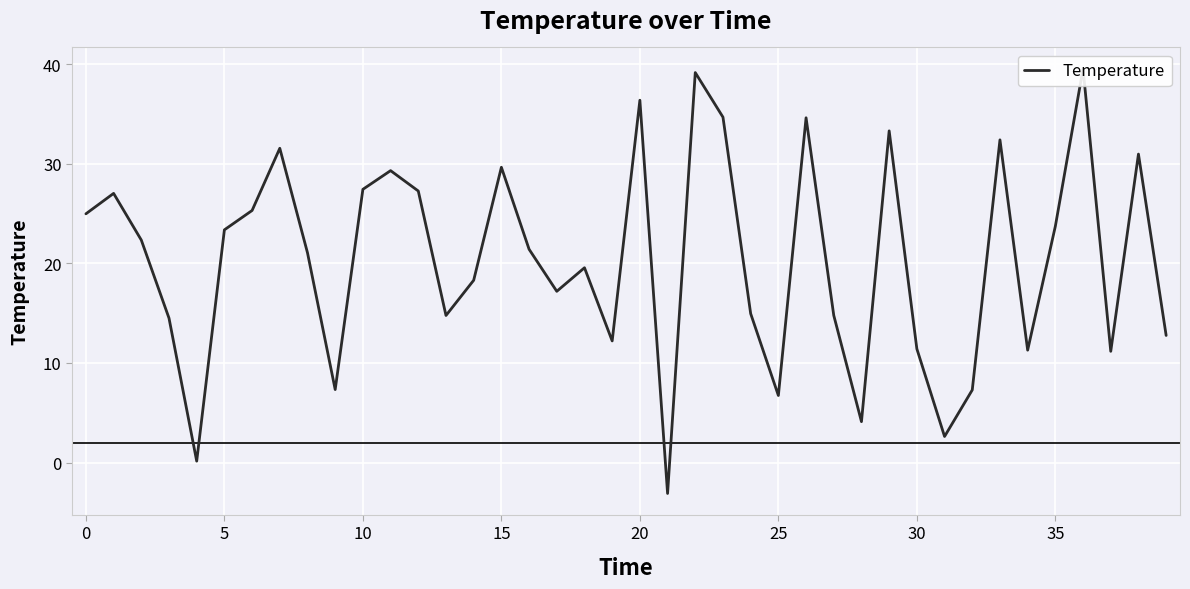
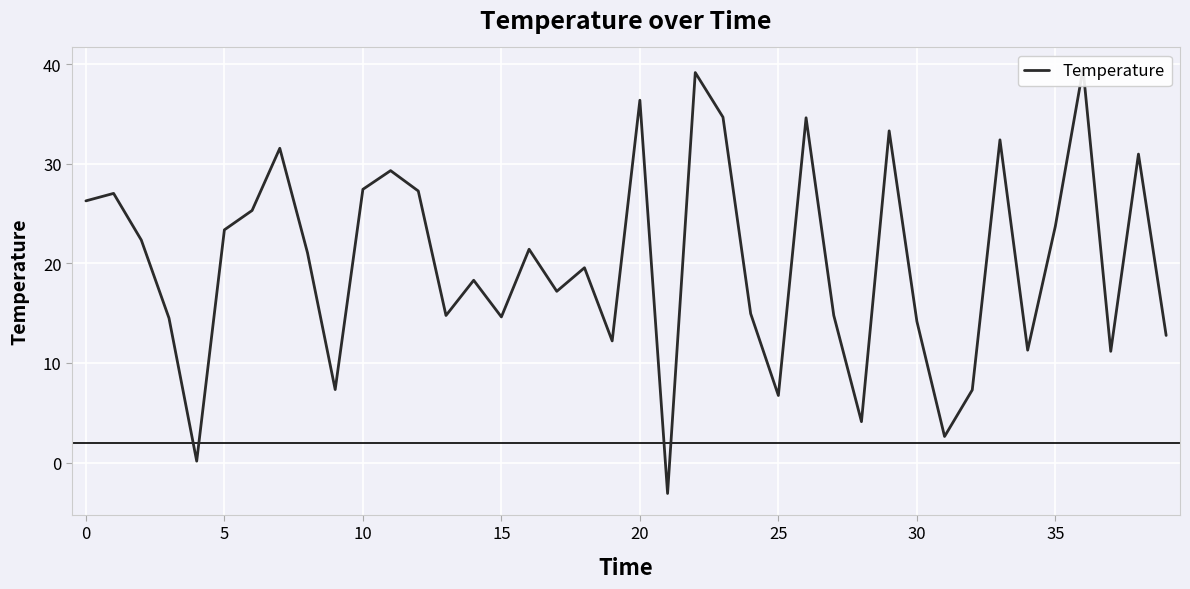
0: 25 -> 26
15: 30 -> 15
30: 11 -> 14
